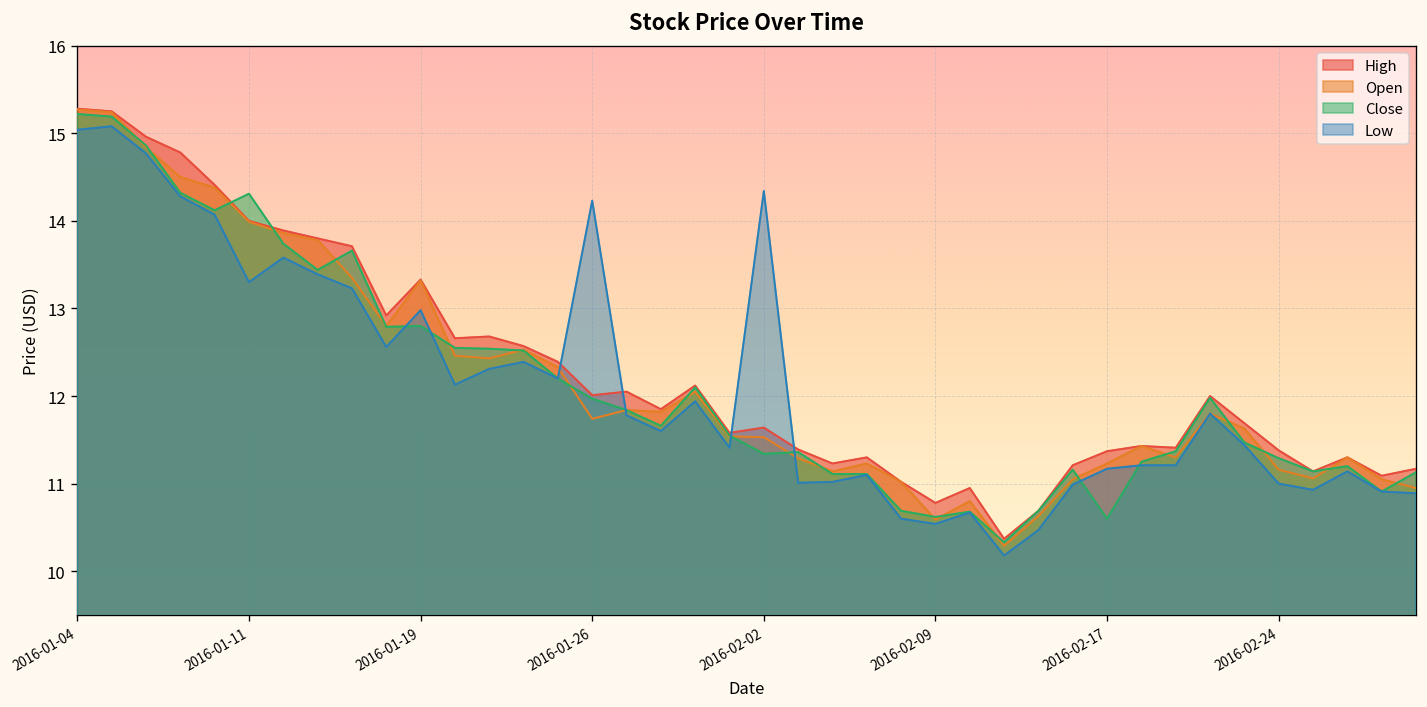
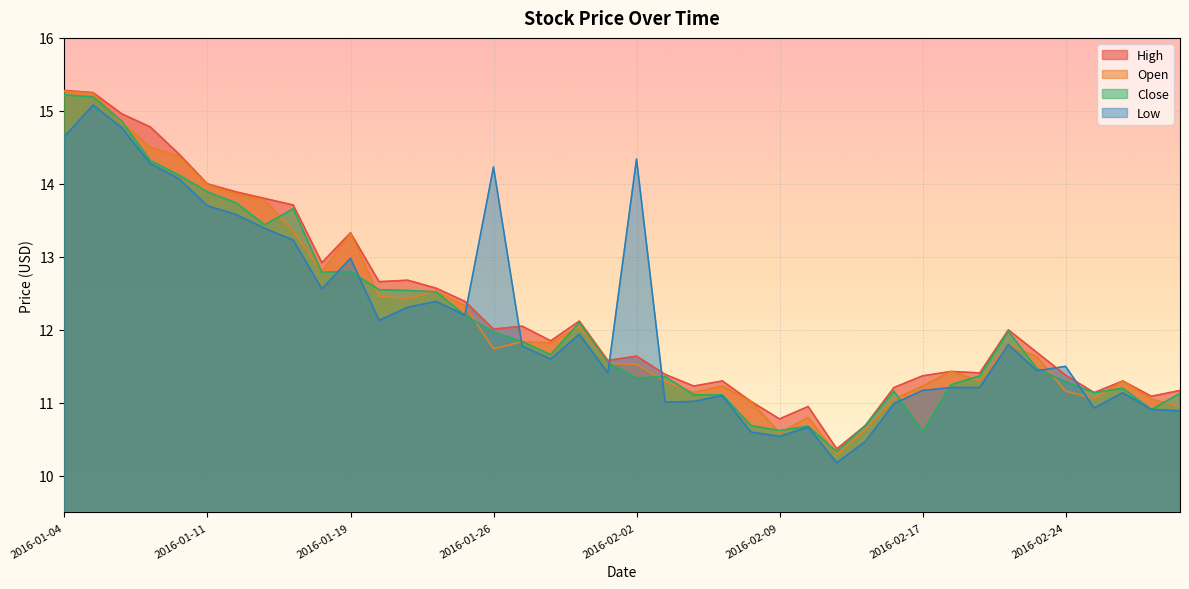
Low, 2016-01-04: 15.0 -> 14.7
Close, 2016-01-11: 14.3 -> 13.9
Low, 2016-01-11: 13.3 -> 13.7
Low, 2016-02-24: 11.0 -> 11.5
